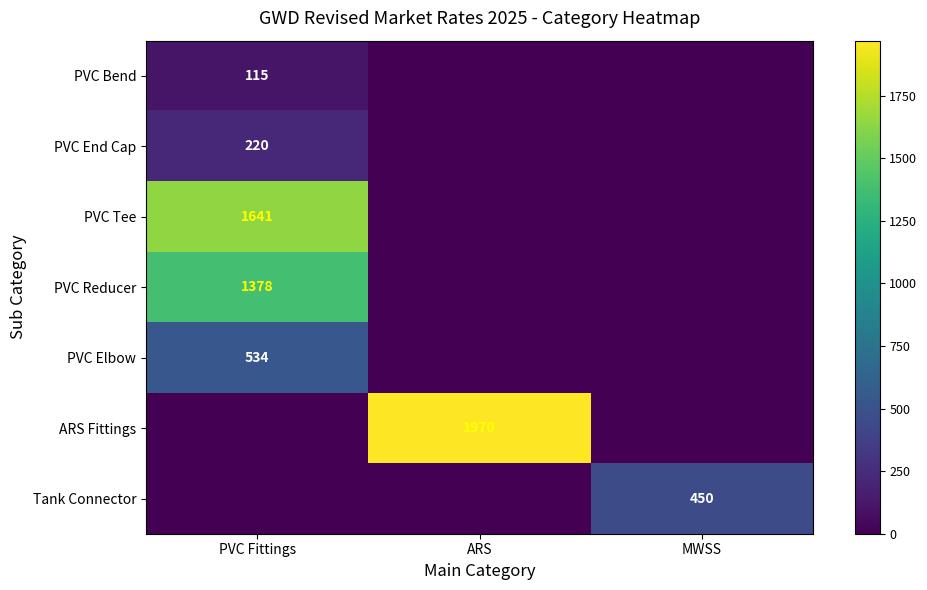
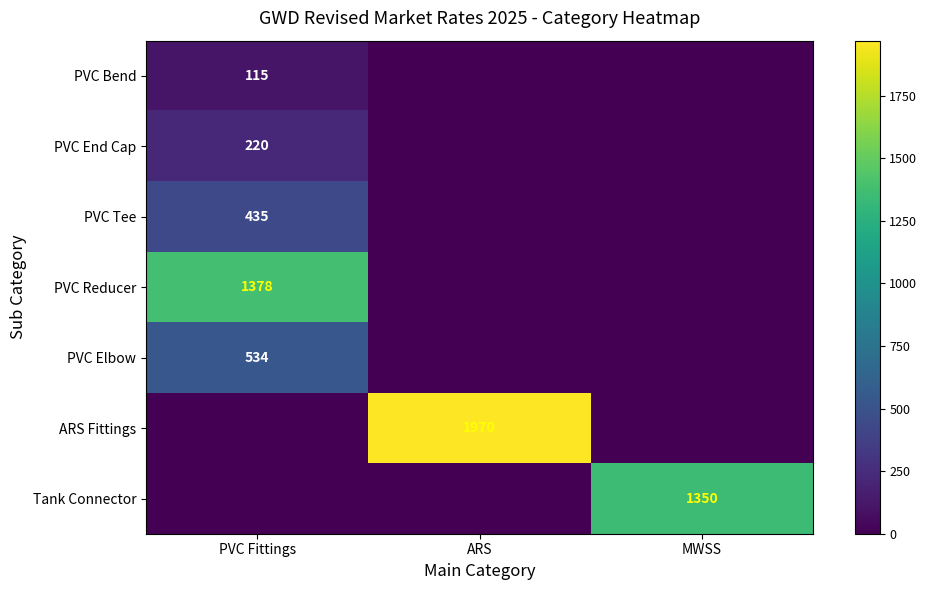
PVC Tee, PVC Fittings: 1641 -> 435
Tank Connector, MWSS: 450 -> 1350
